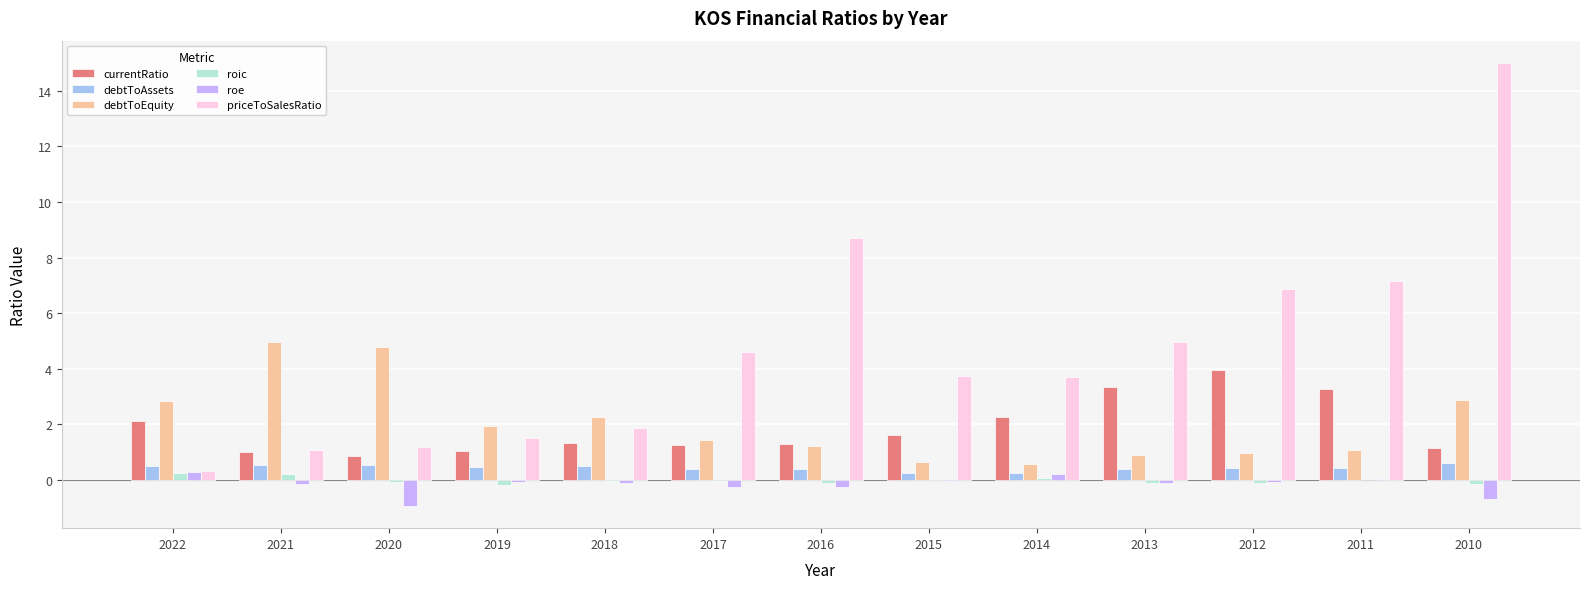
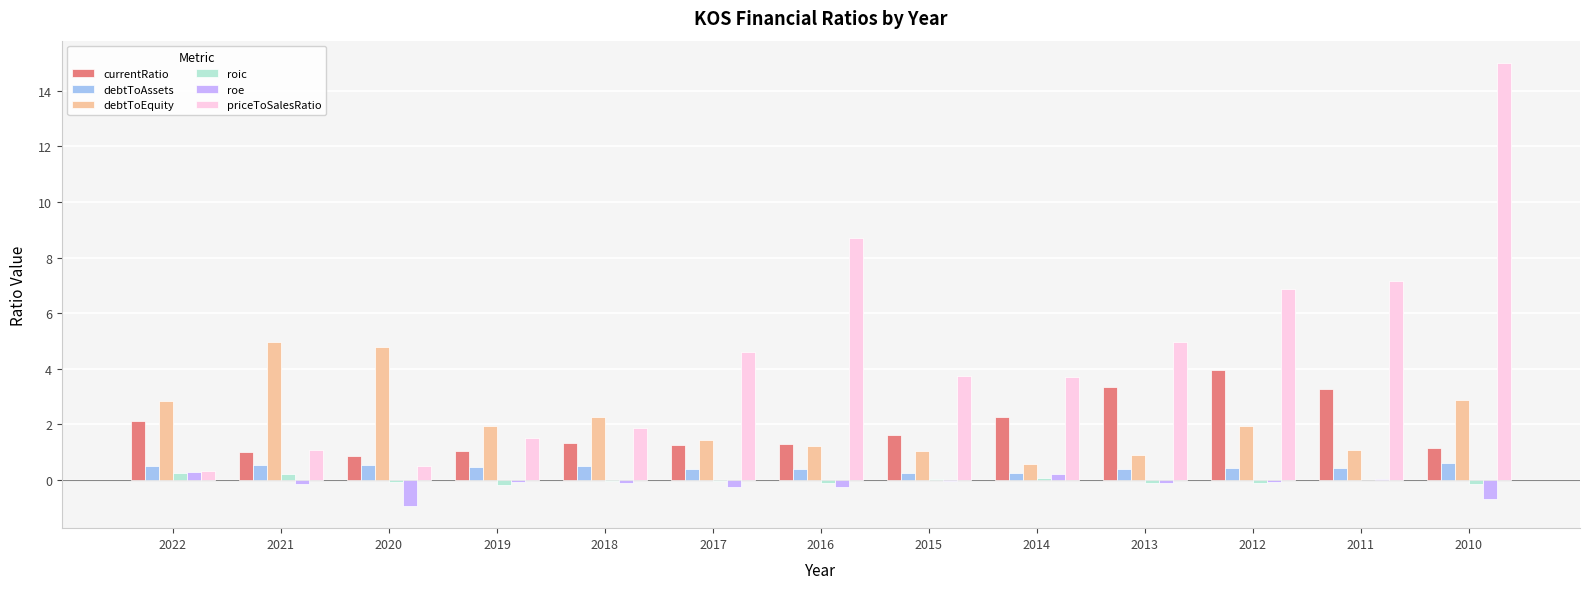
priceToSalesRatio, 2020: 1.2 -> 0.5
debtToEquity, 2015: 0.6 -> 1.0
debtToEquity, 2012: 1.0 -> 1.9
